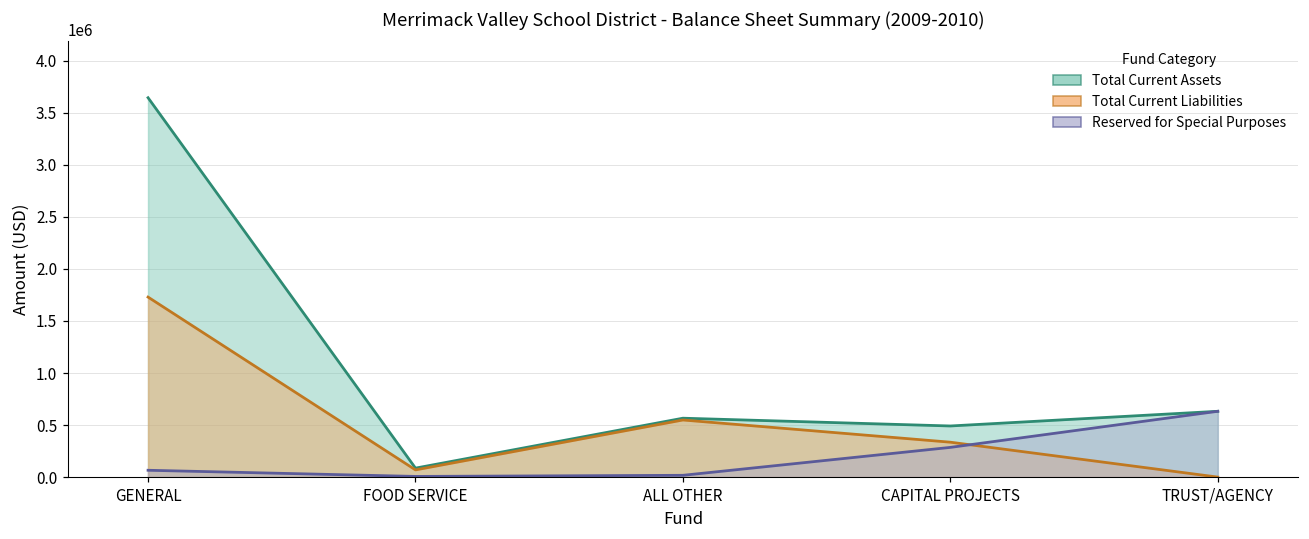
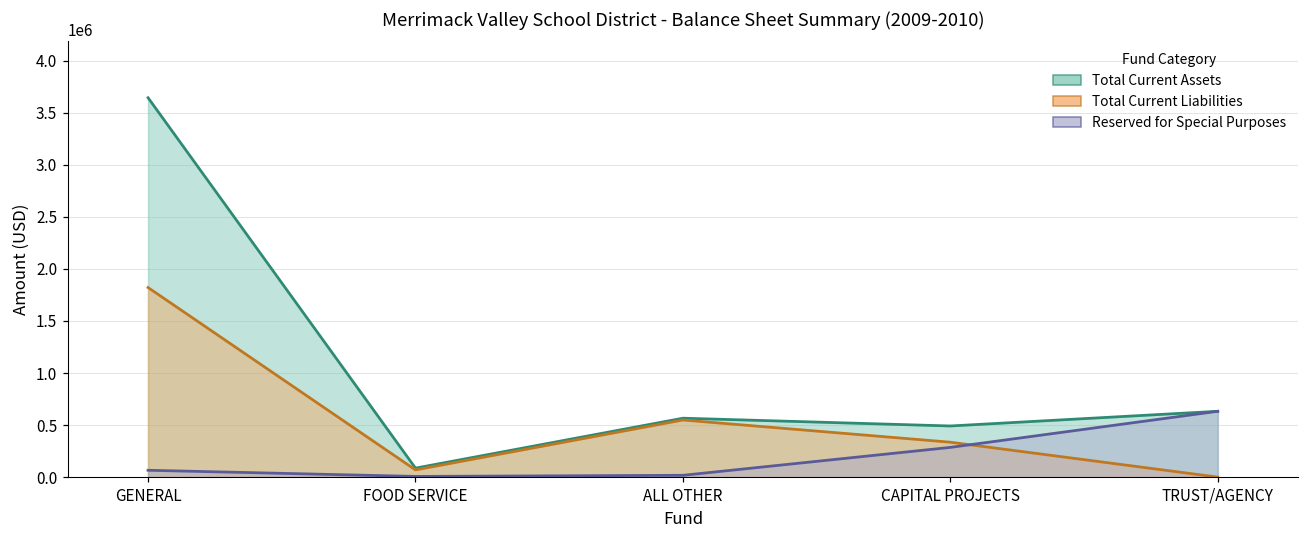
Total Current Liabilities, GENERAL: 1700000 -> 1800000
